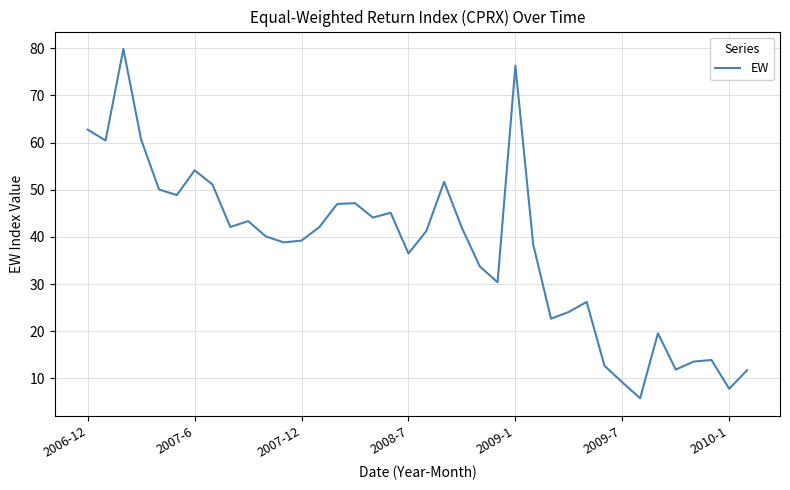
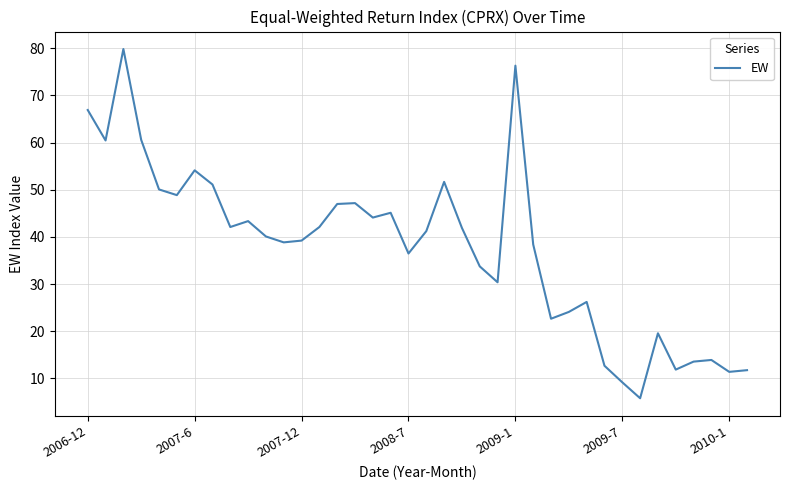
2006-12: 63 -> 67
2010-1: 8 -> 11
